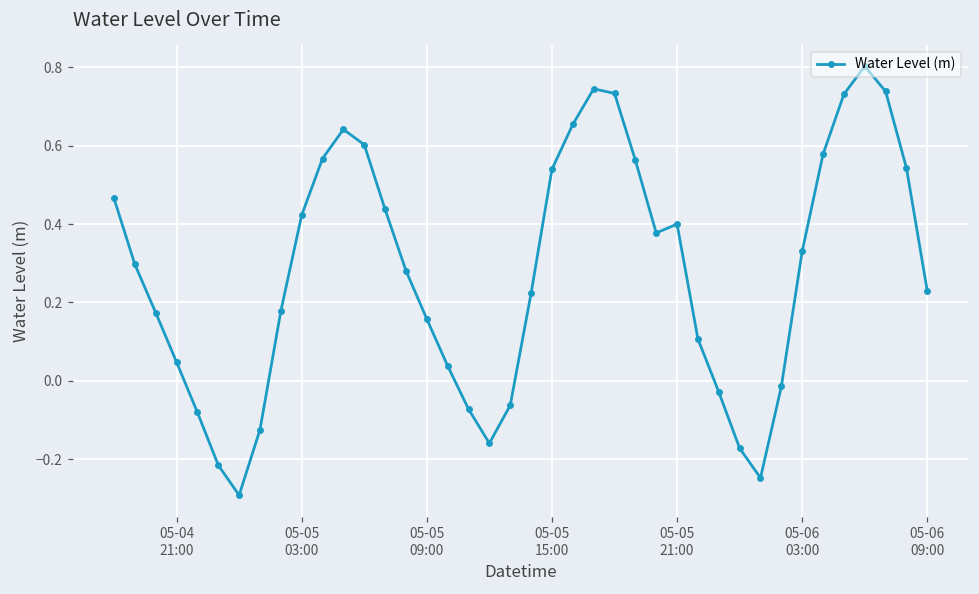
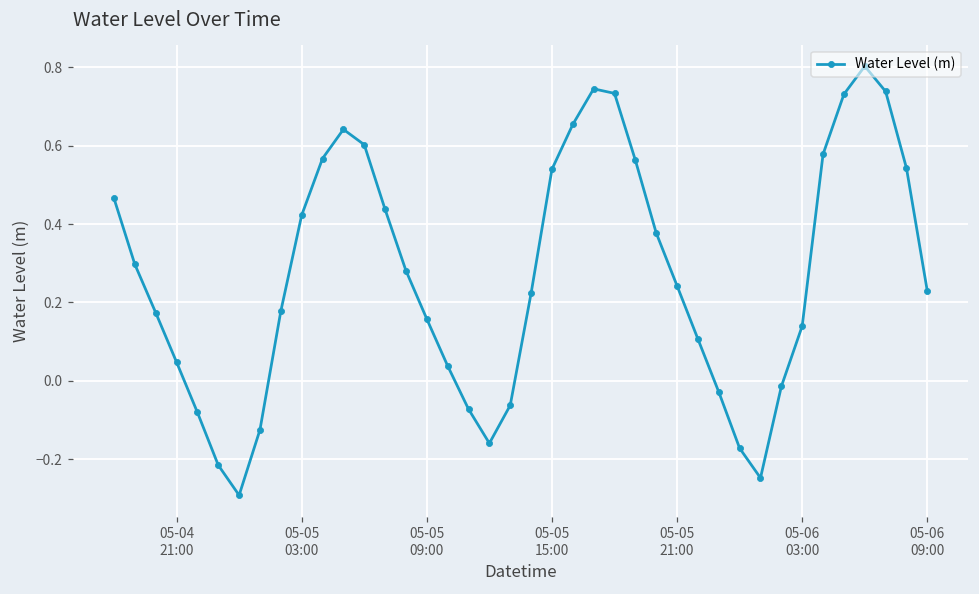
05-05 21:00: 0.40 -> 0.24
05-06 03:00: 0.33 -> 0.14
